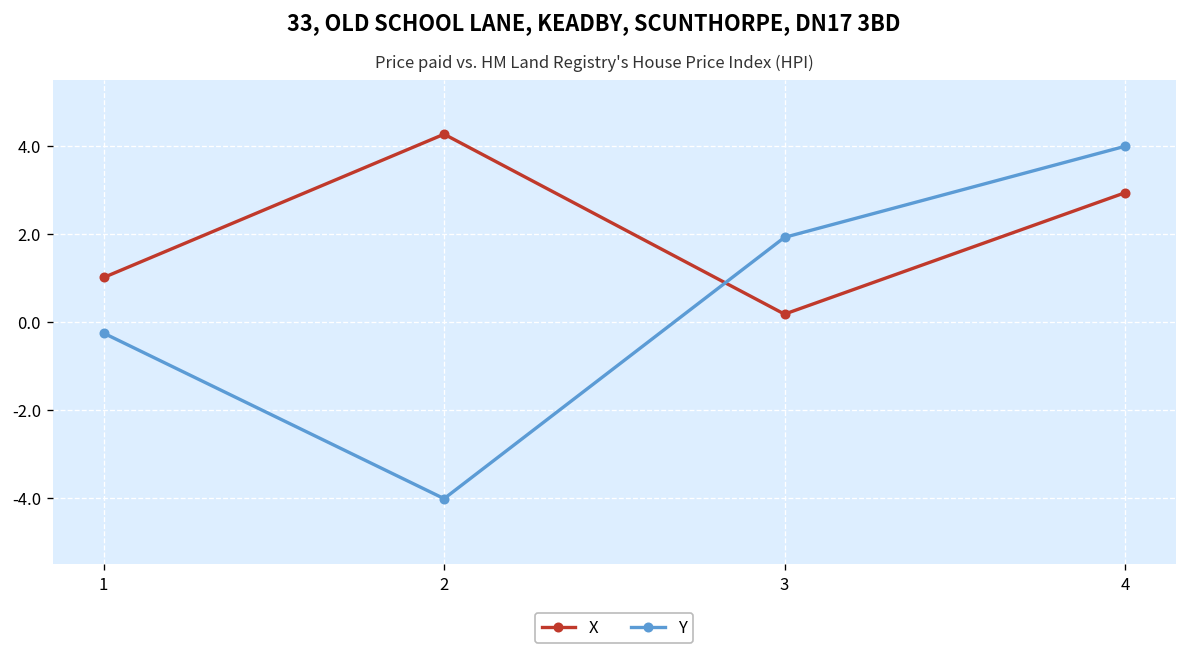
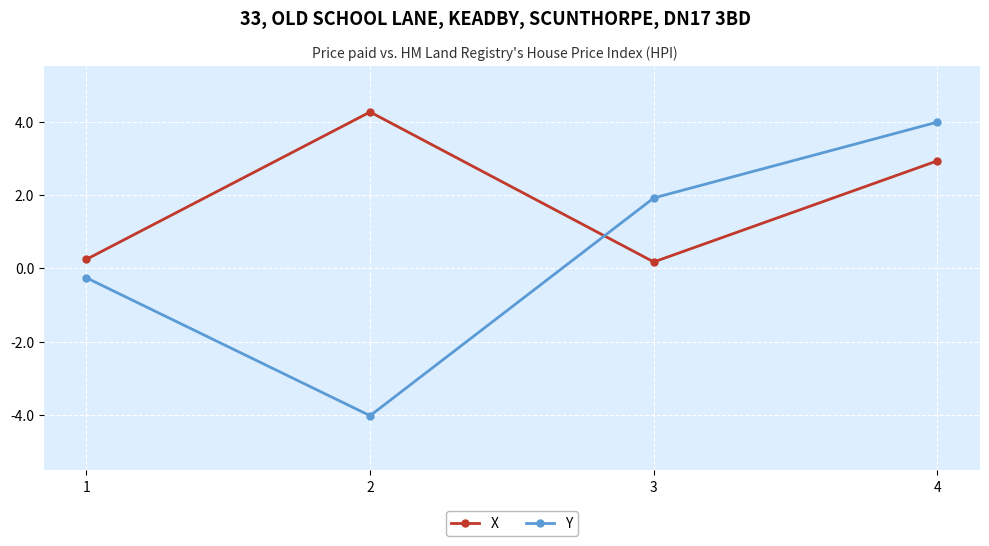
X, 1: 1.0 -> 0.2
